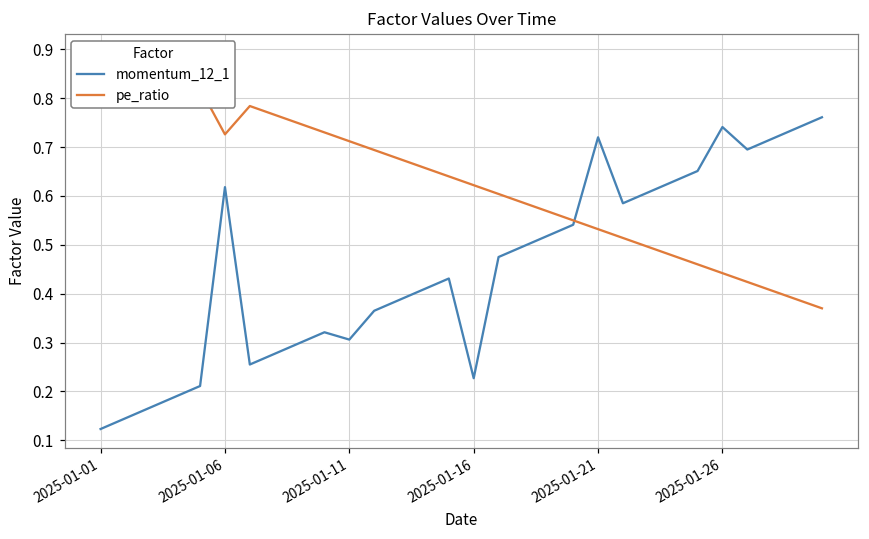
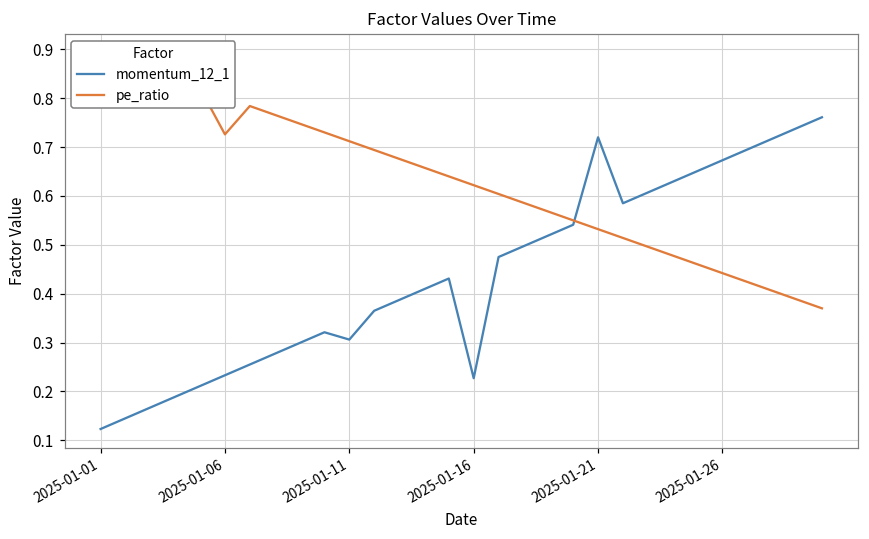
momentum_12_1, 2025-01-06: 0.62 -> 0.23
momentum_12_1, 2025-01-26: 0.74 -> 0.67
